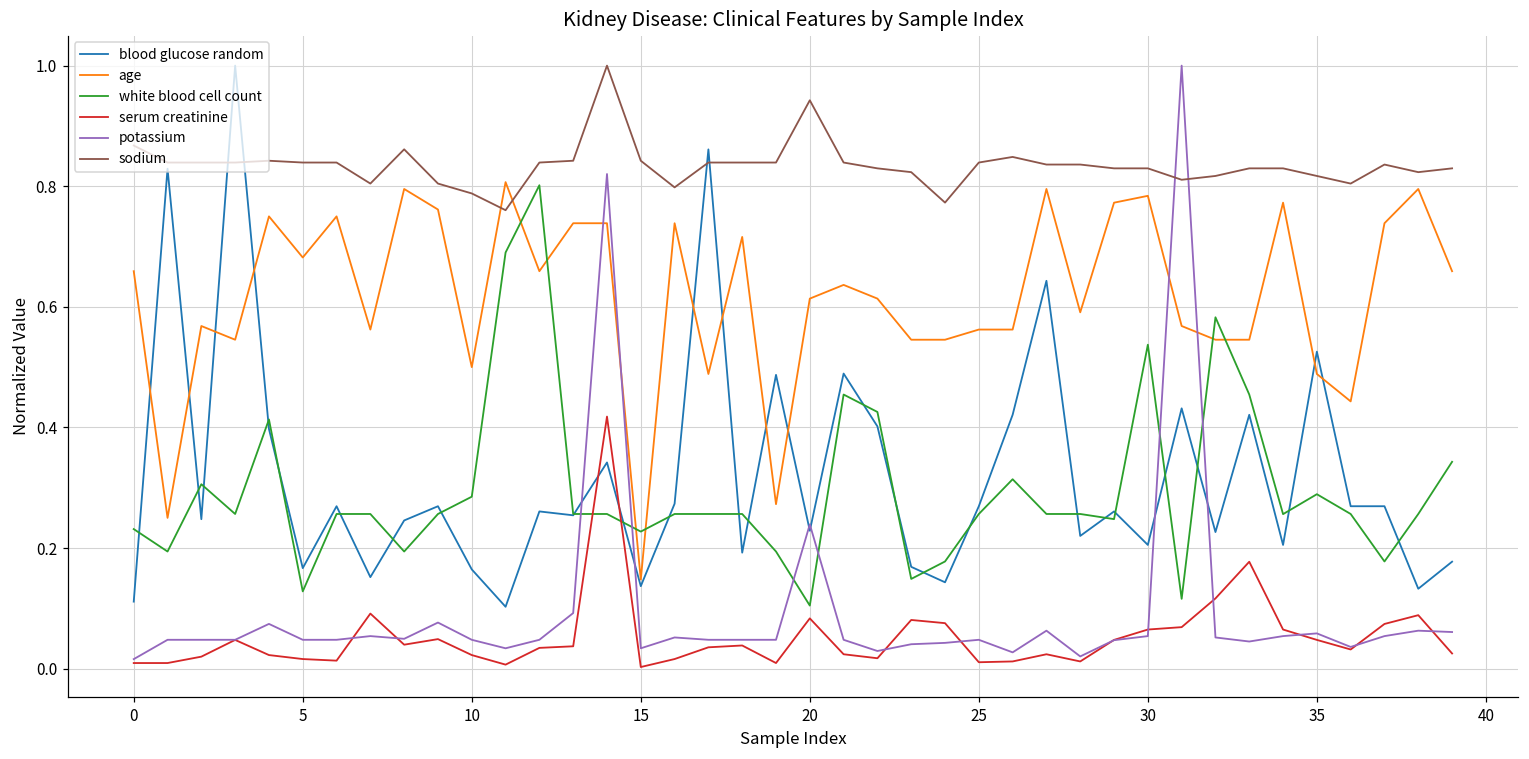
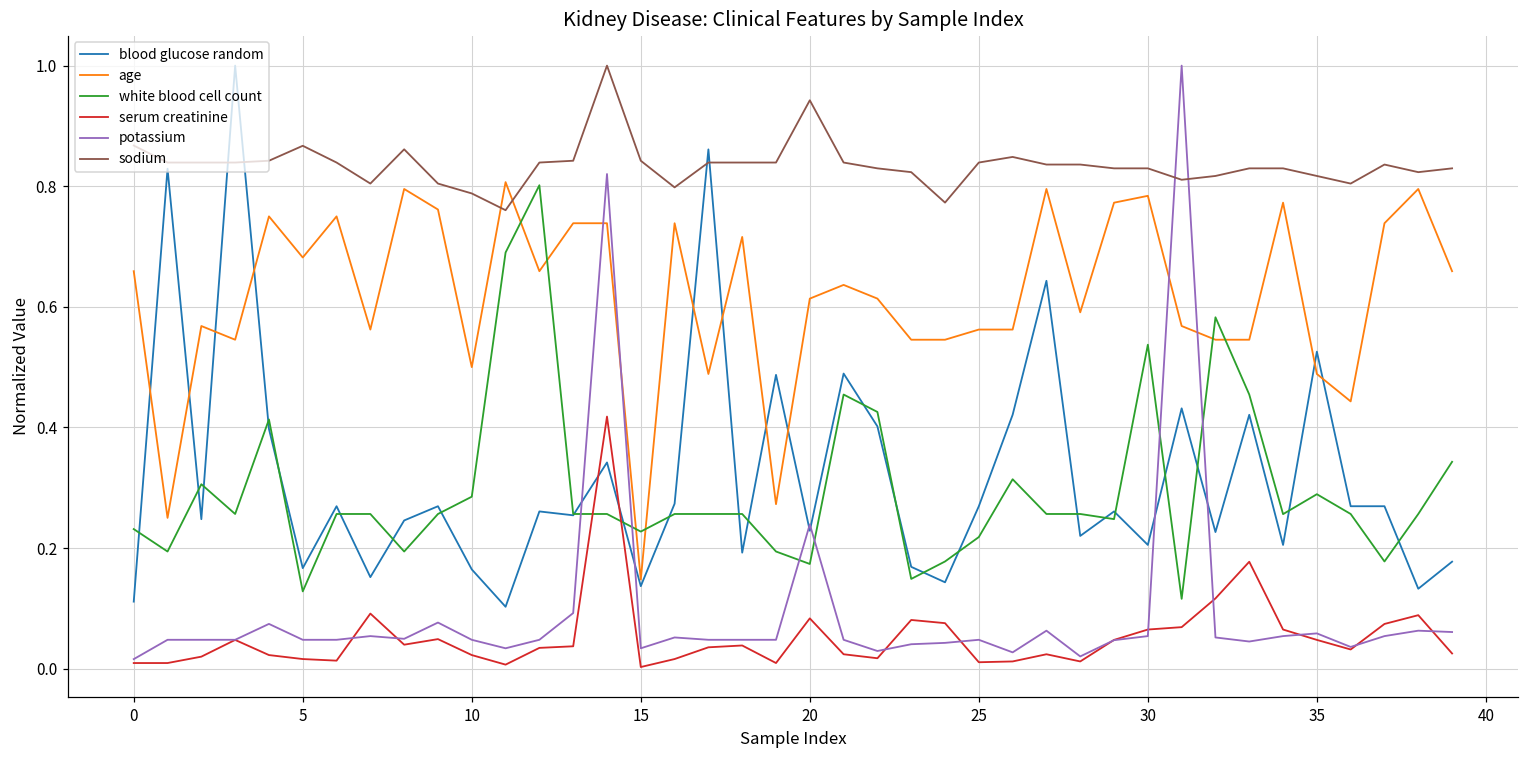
sodium, 5: 0.84 -> 0.87
white blood cell count, 20: 0.10 -> 0.17
white blood cell count, 25: 0.26 -> 0.22
